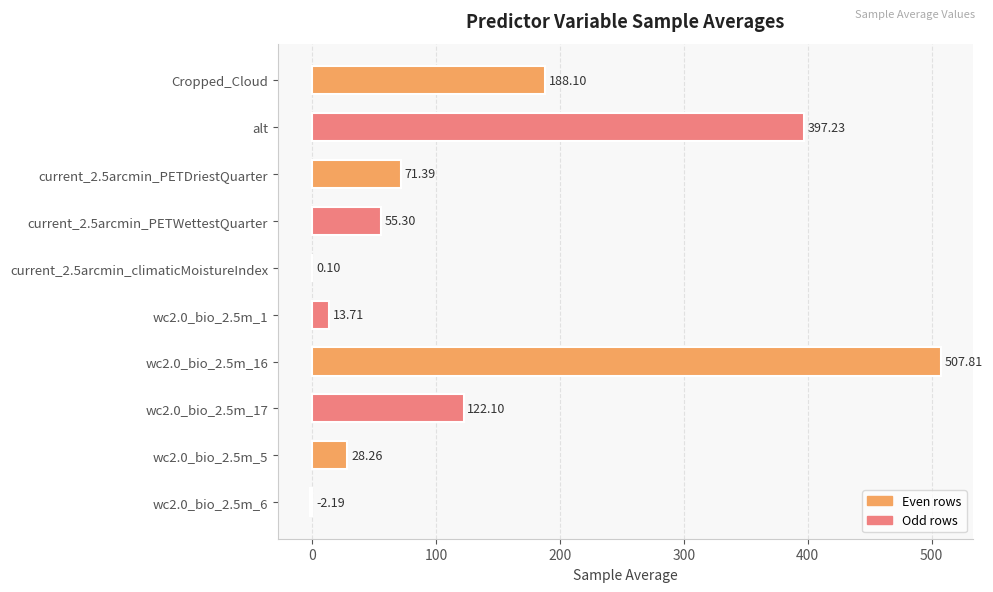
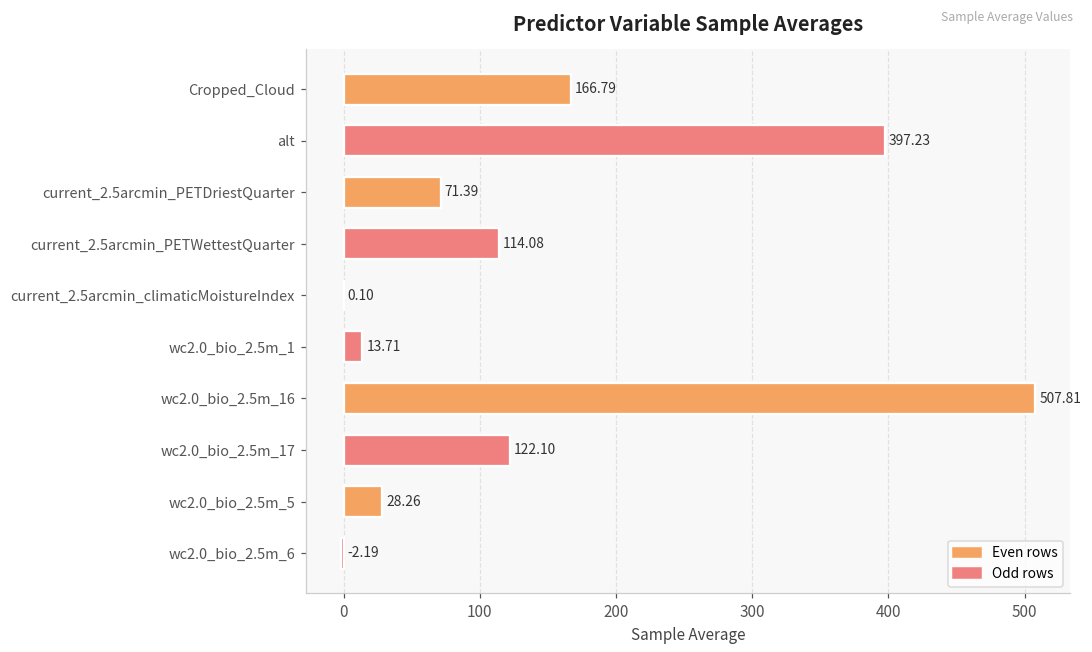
Cropped_Cloud: 188.10 -> 166.79
current_2.5arcmin_PETWettestQuarter: 55.30 -> 114.08
